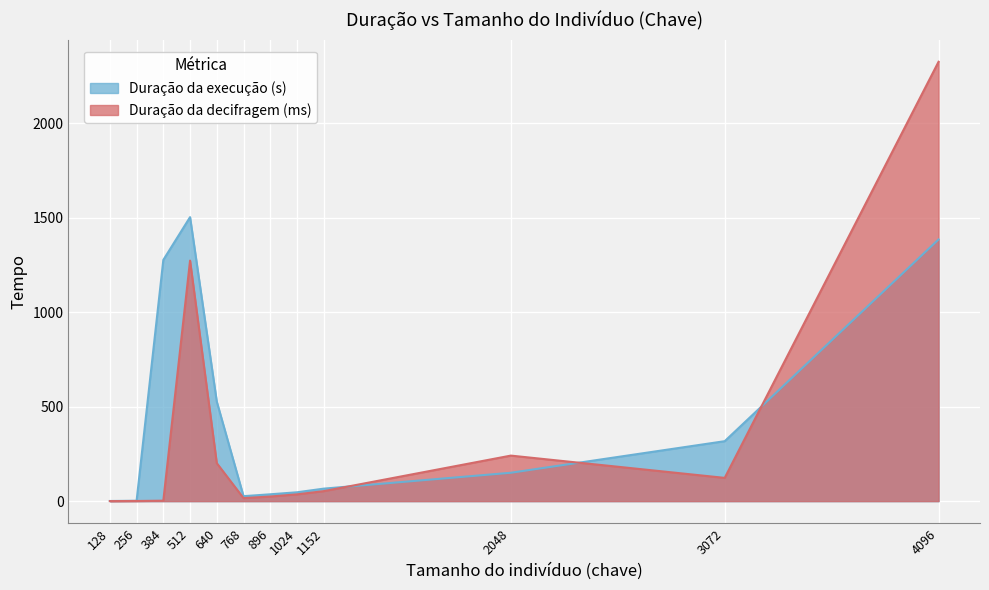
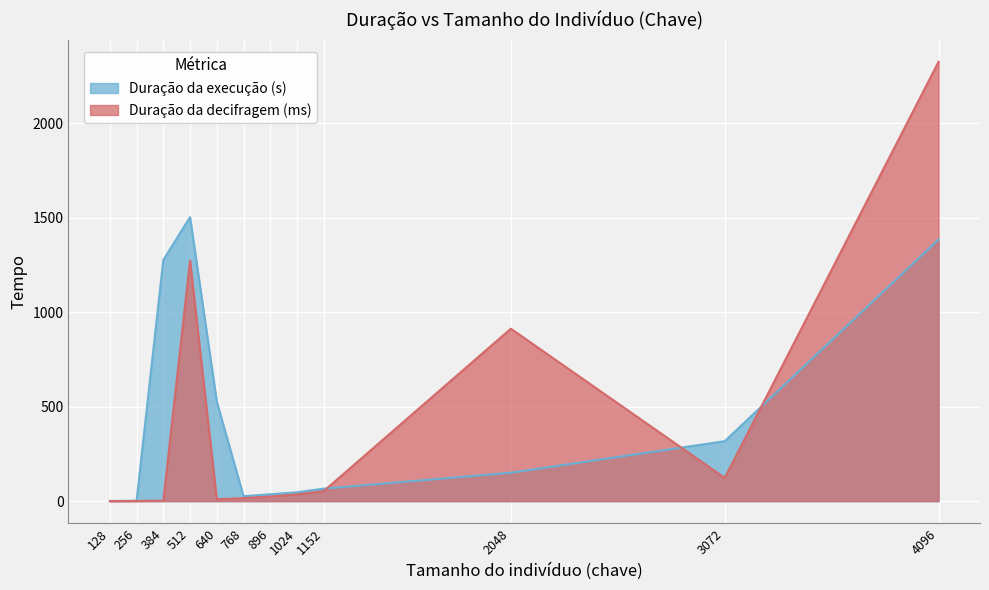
Duração da decifragem (ms), 640: 200 -> 10
Duração da decifragem (ms), 2048: 240 -> 910
